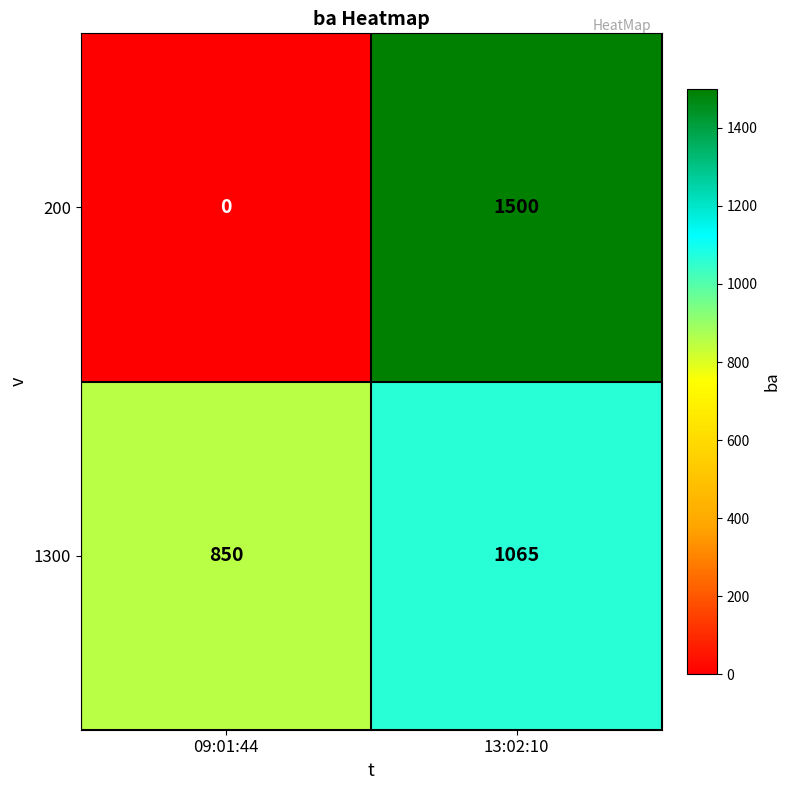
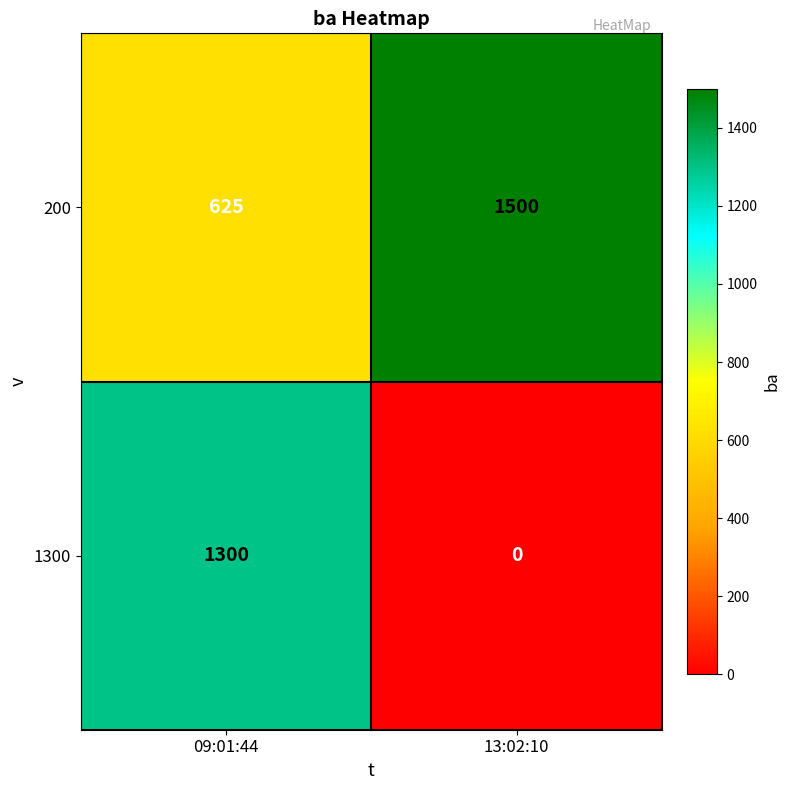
200, 09:01:44: 0 -> 625
1300, 09:01:44: 850 -> 1300
1300, 13:02:10: 1065 -> 0
